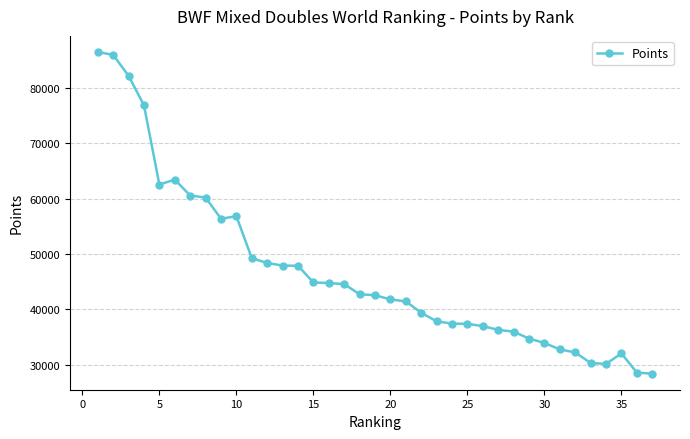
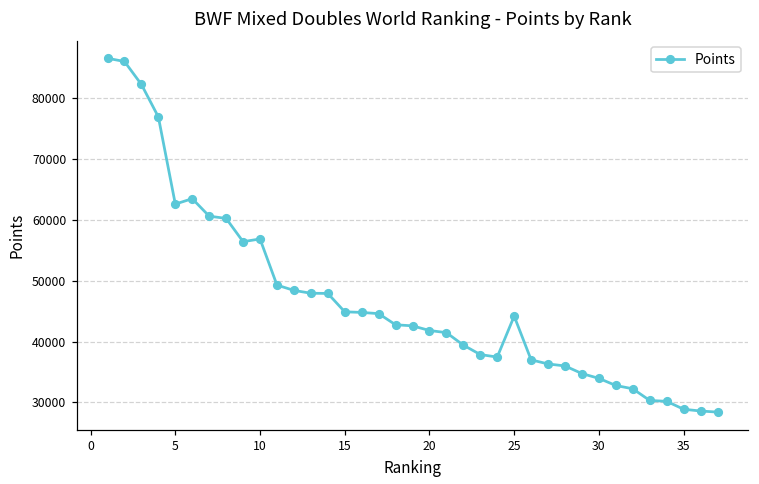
25: 37000 -> 44000
35: 32000 -> 29000
